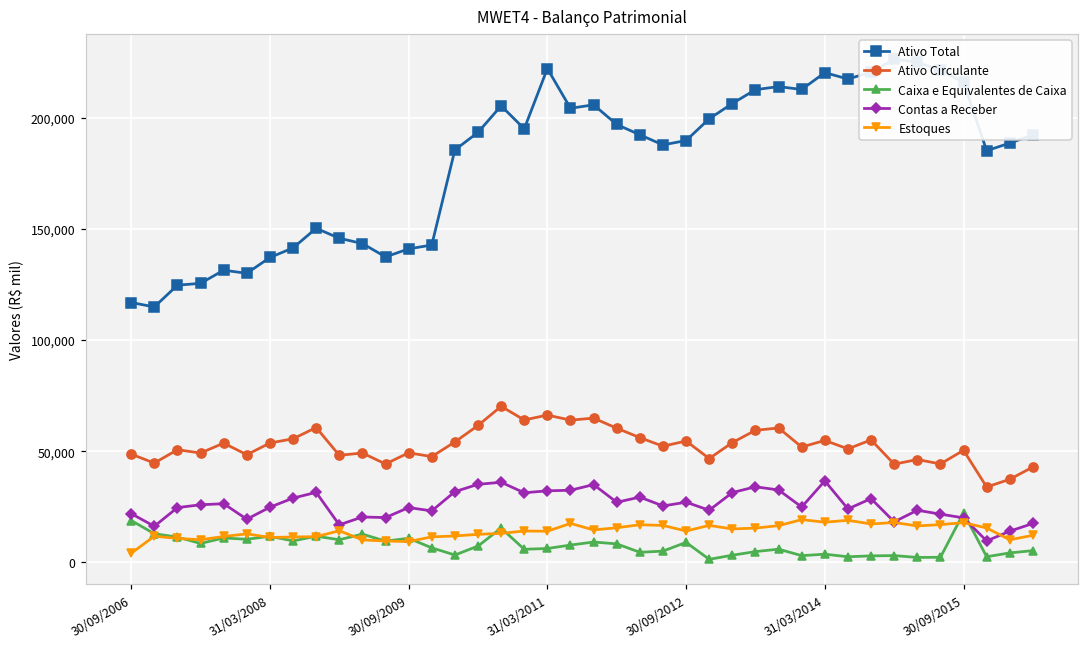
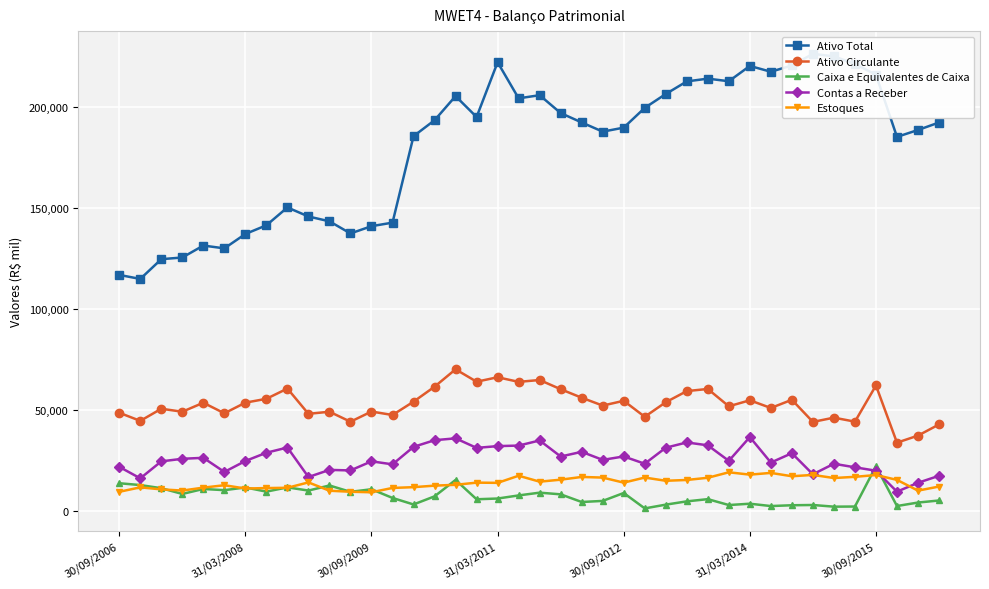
Caixa e Equivalentes de Caixa, 30/09/2006: 19,000 -> 14,000
Estoques, 30/09/2006: 4,000 -> 10,000
Ativo Circulante, 30/09/2015: 50,000 -> 62,000
